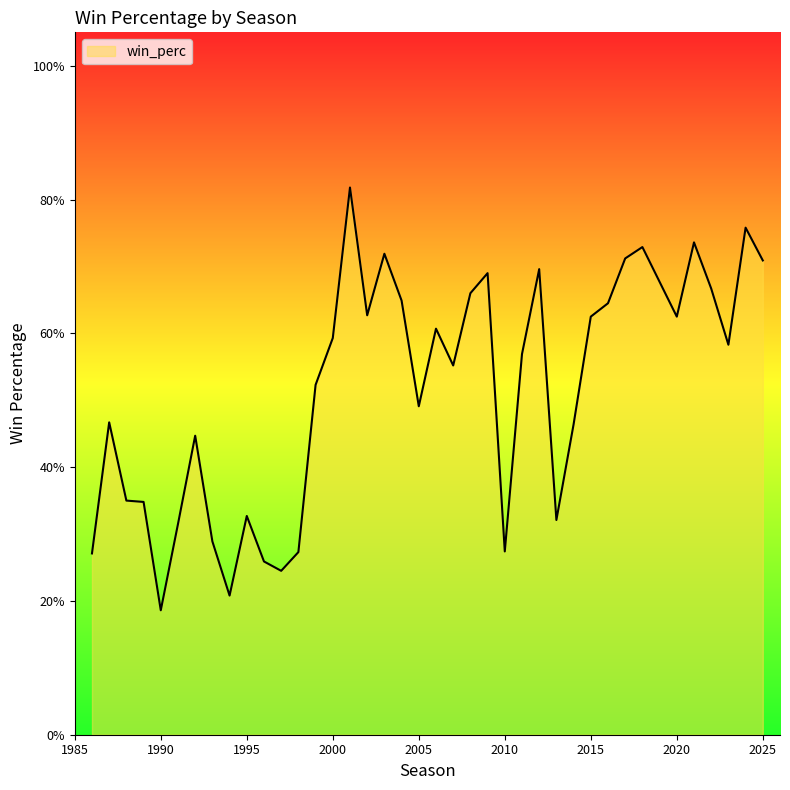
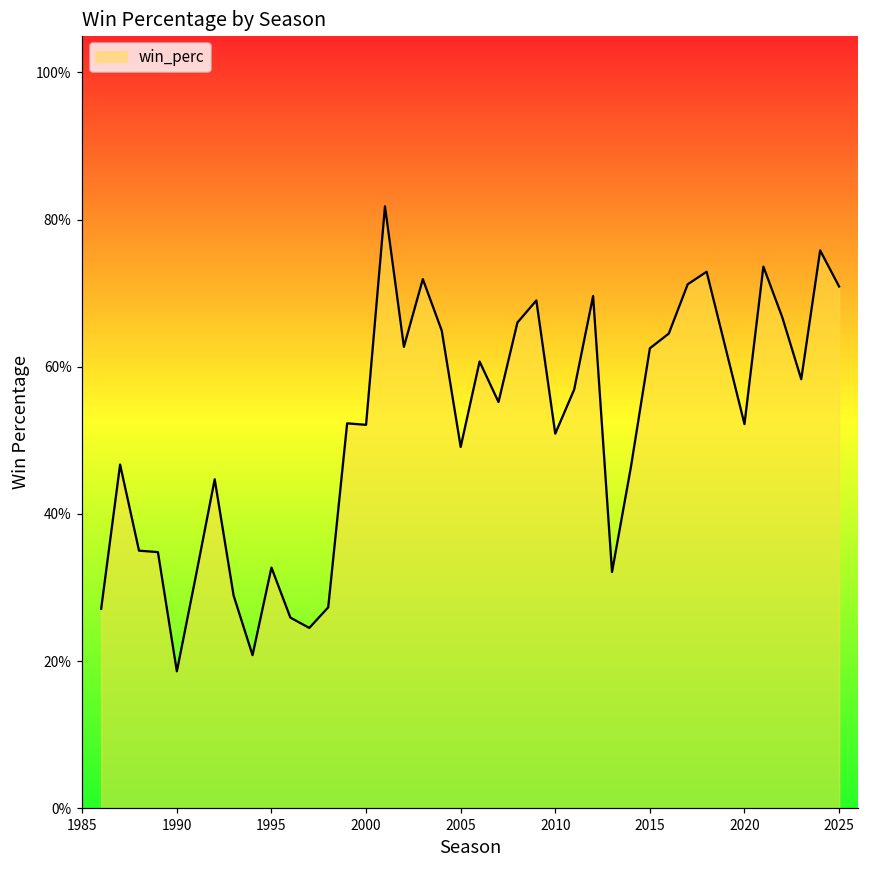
2000: 59% -> 52%
2010: 27% -> 51%
2020: 63% -> 52%
